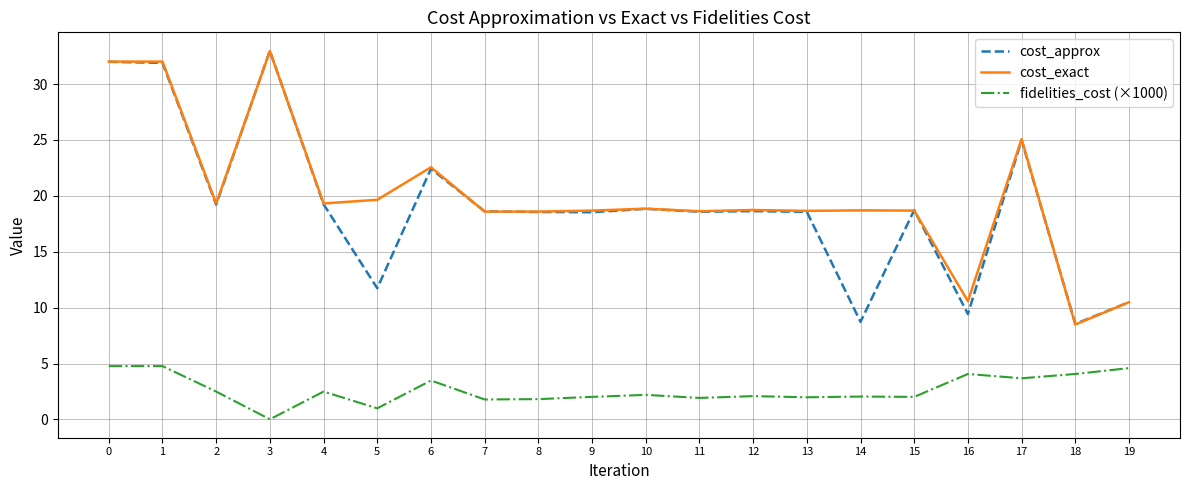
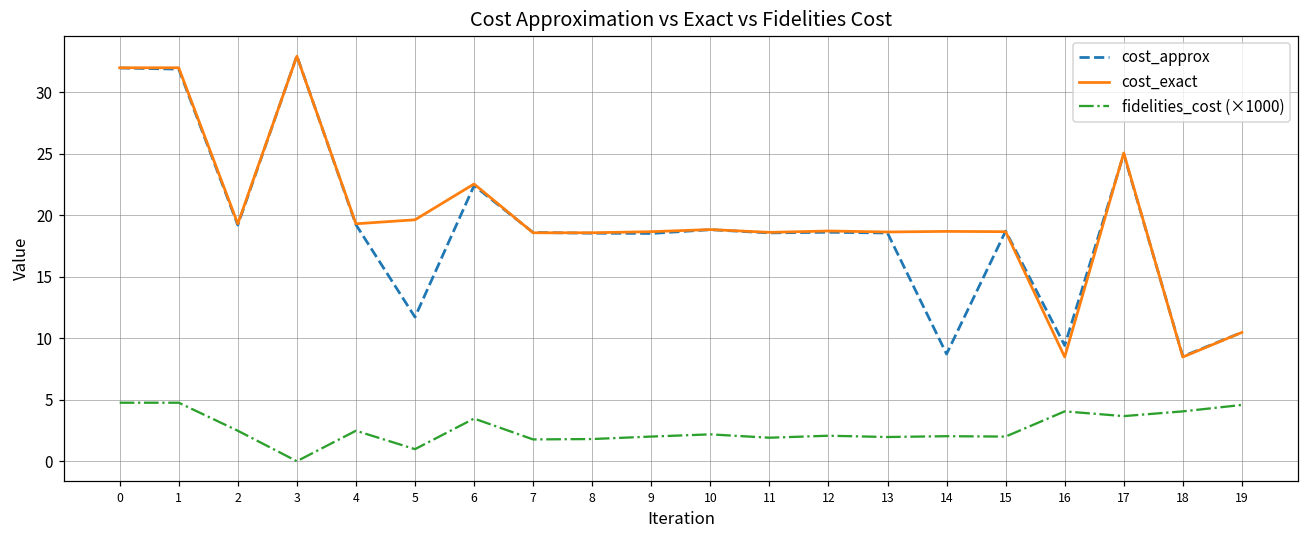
cost_exact, 16: 10.6 -> 8.5
